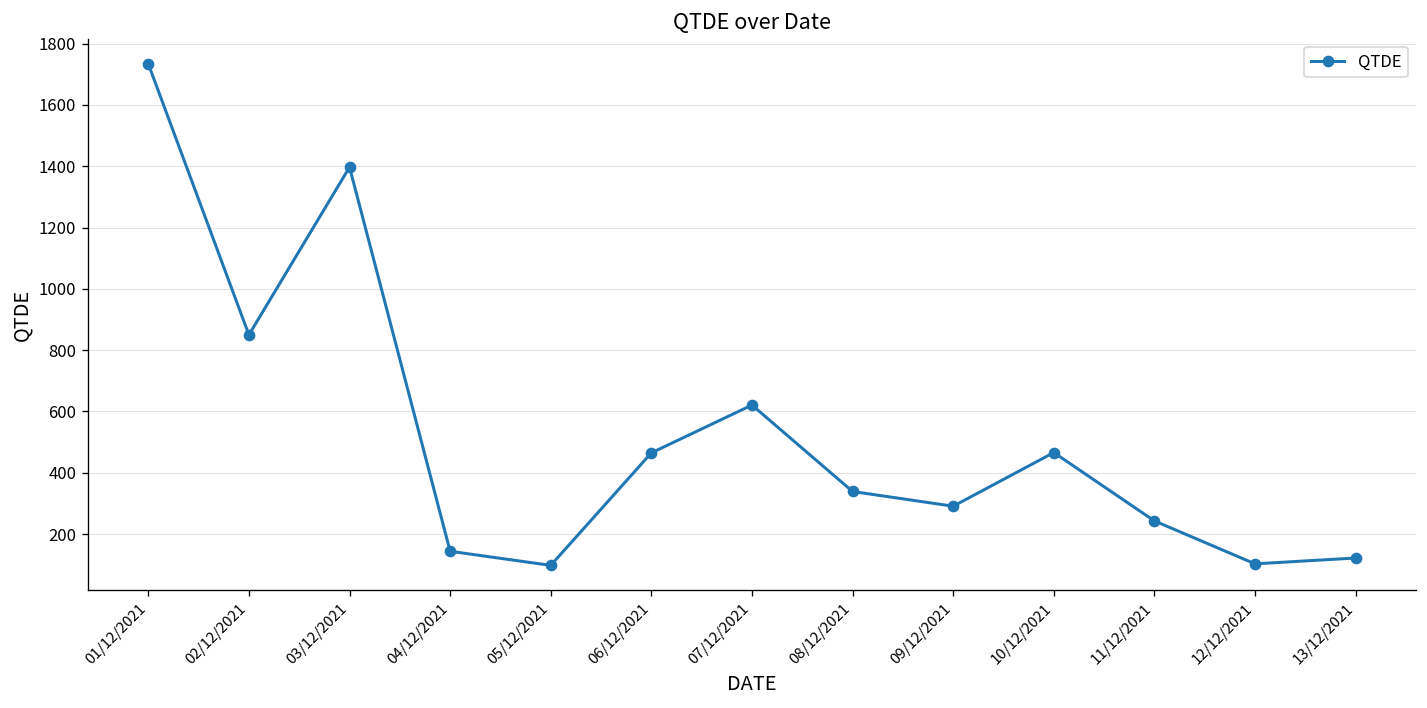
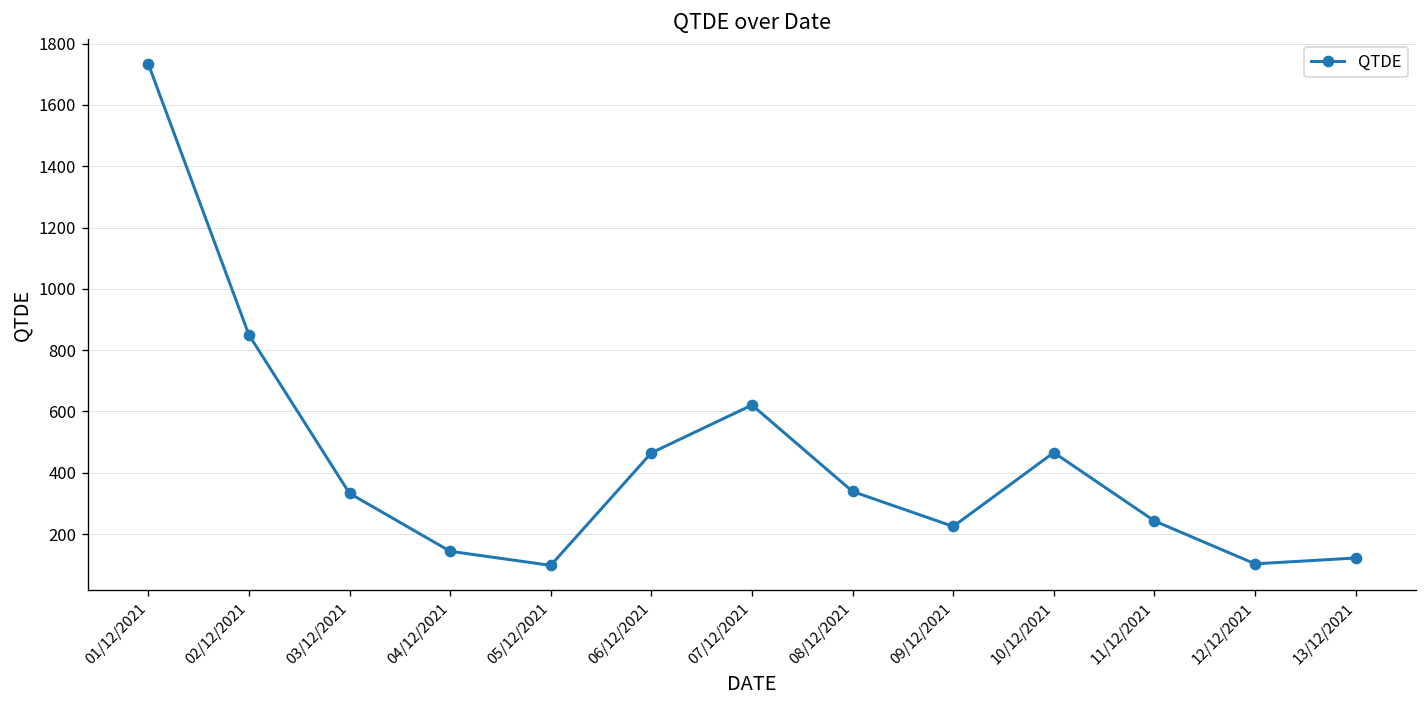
03/12/2021: 1400 -> 330
09/12/2021: 290 -> 230
